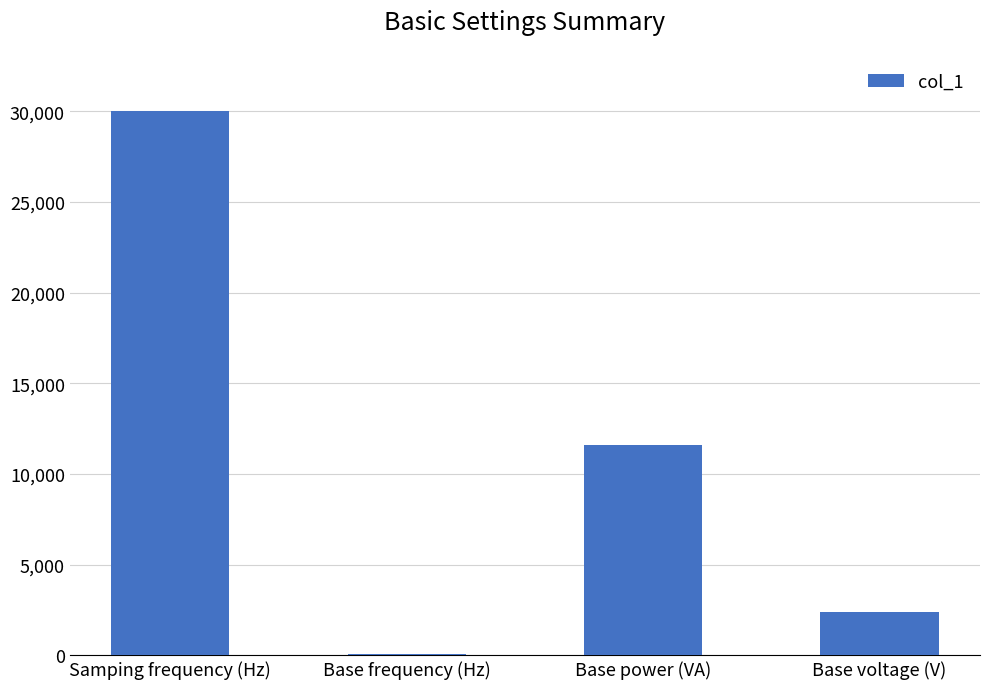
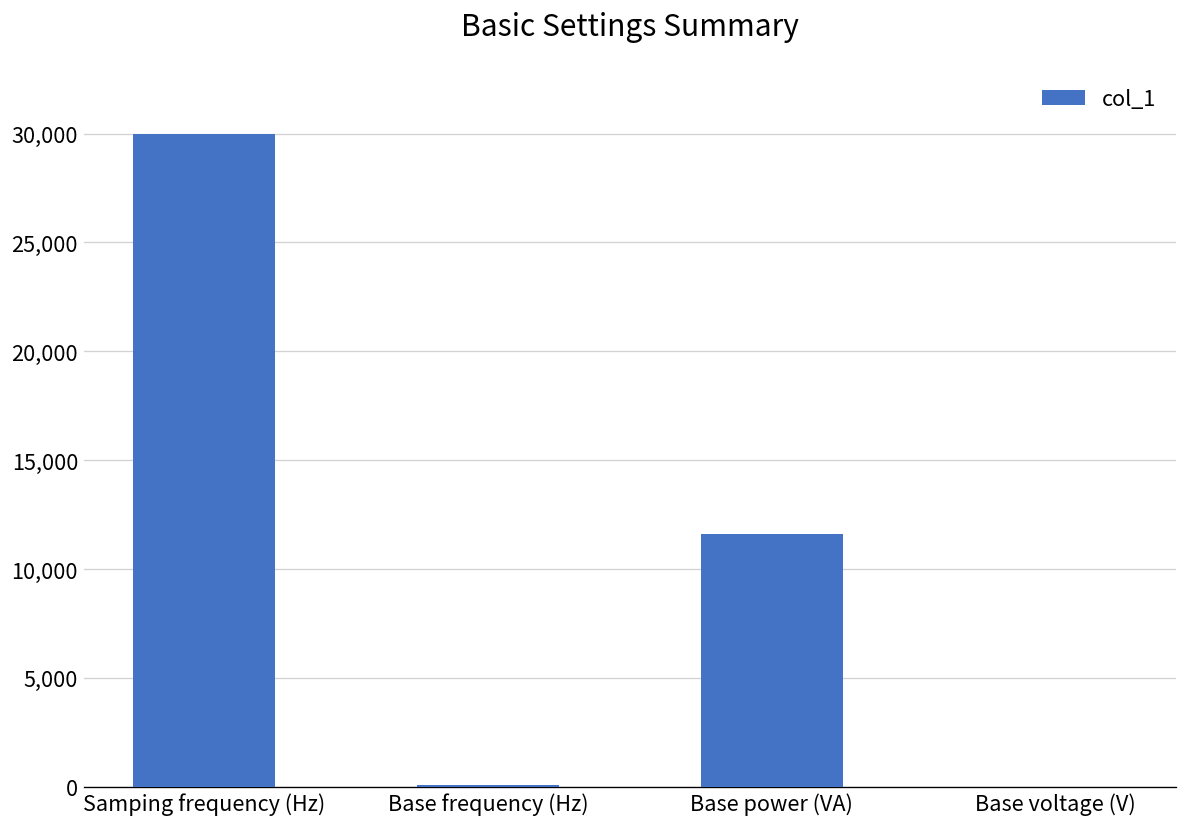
Base voltage (V): 2,400 -> 0
